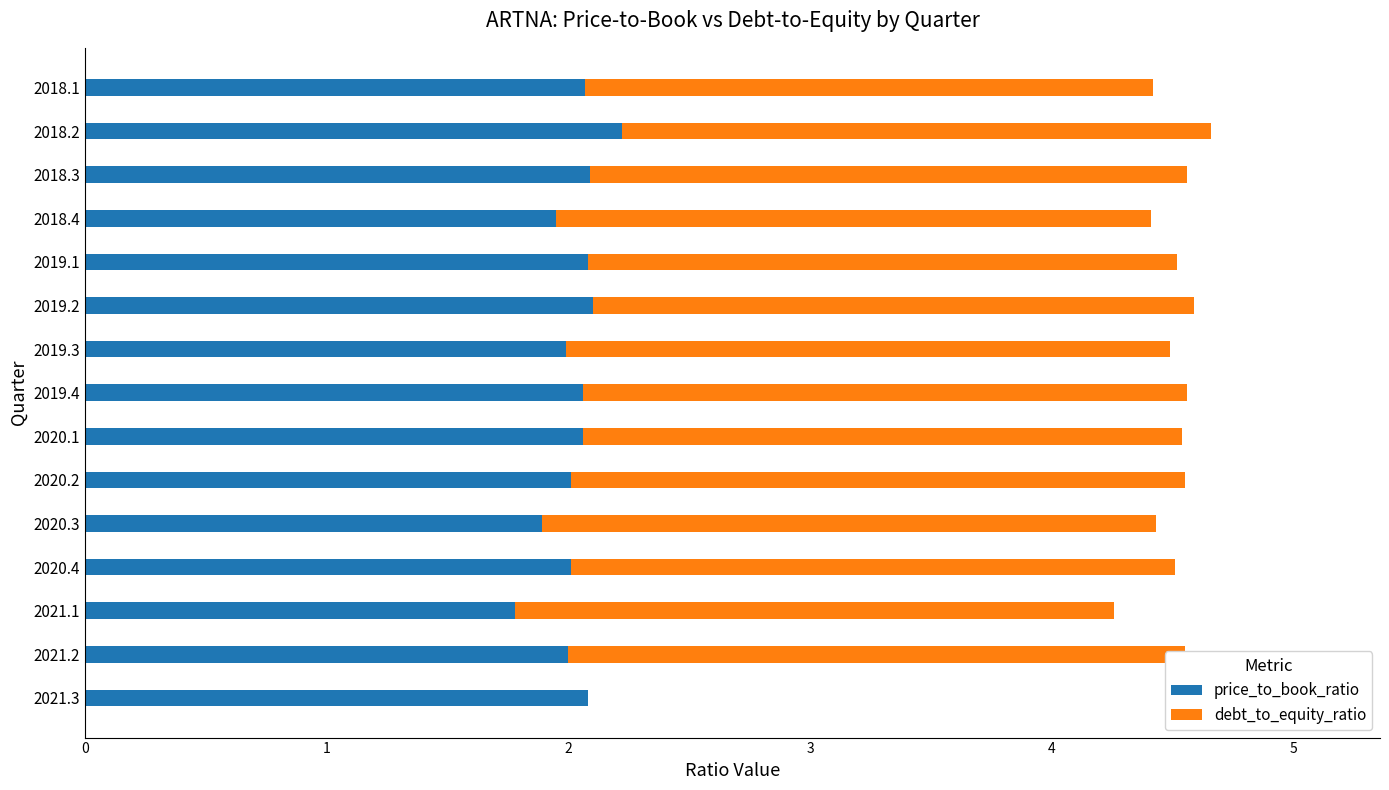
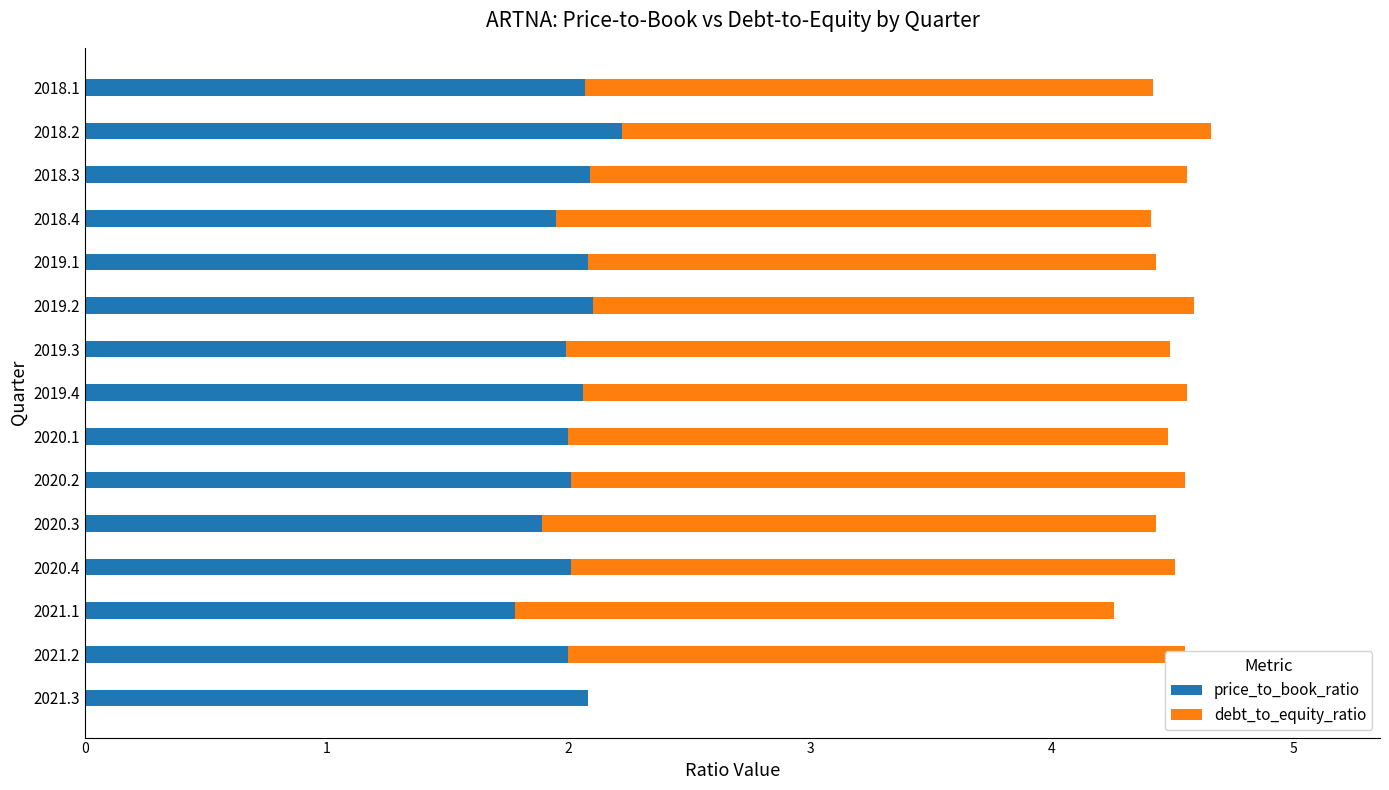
debt_to_equity_ratio, 2019.1: 2.44 -> 2.35
price_to_book_ratio, 2020.1: 2.06 -> 2.00
